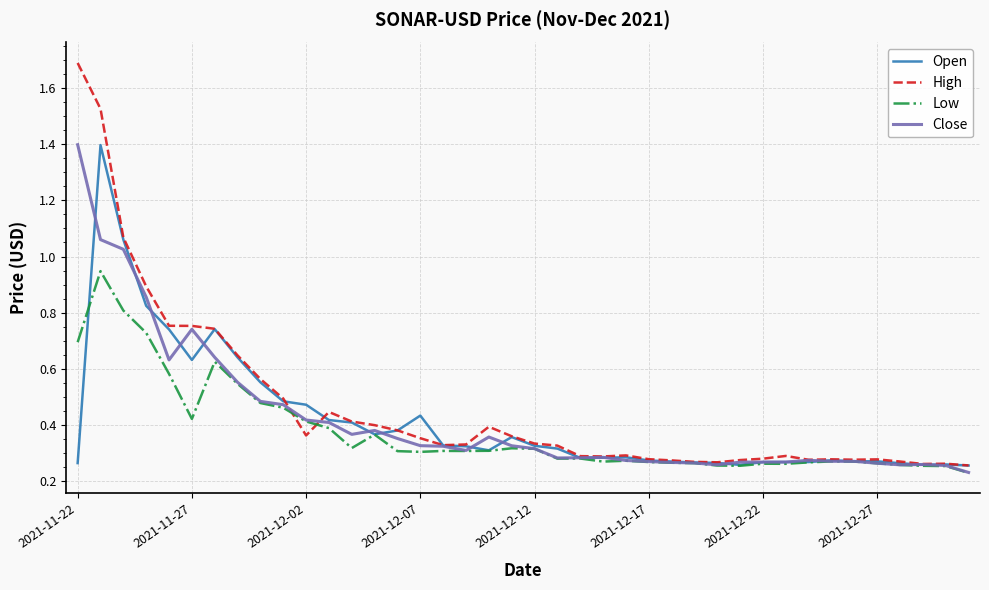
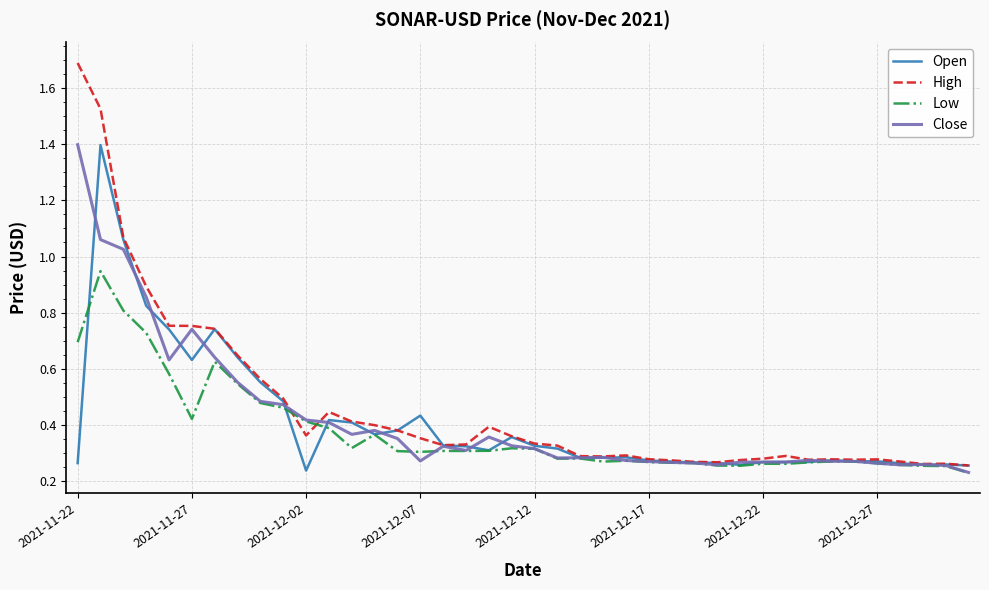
Open, 2021-12-02: 0.47 -> 0.24
Close, 2021-12-07: 0.33 -> 0.27
